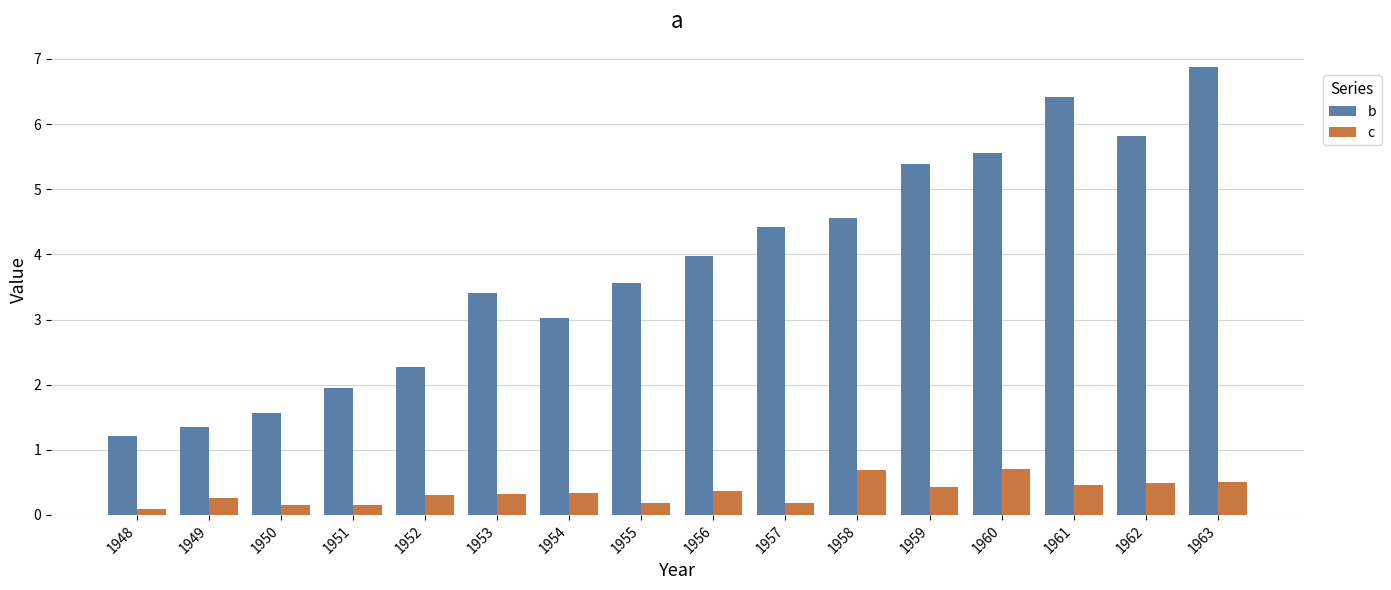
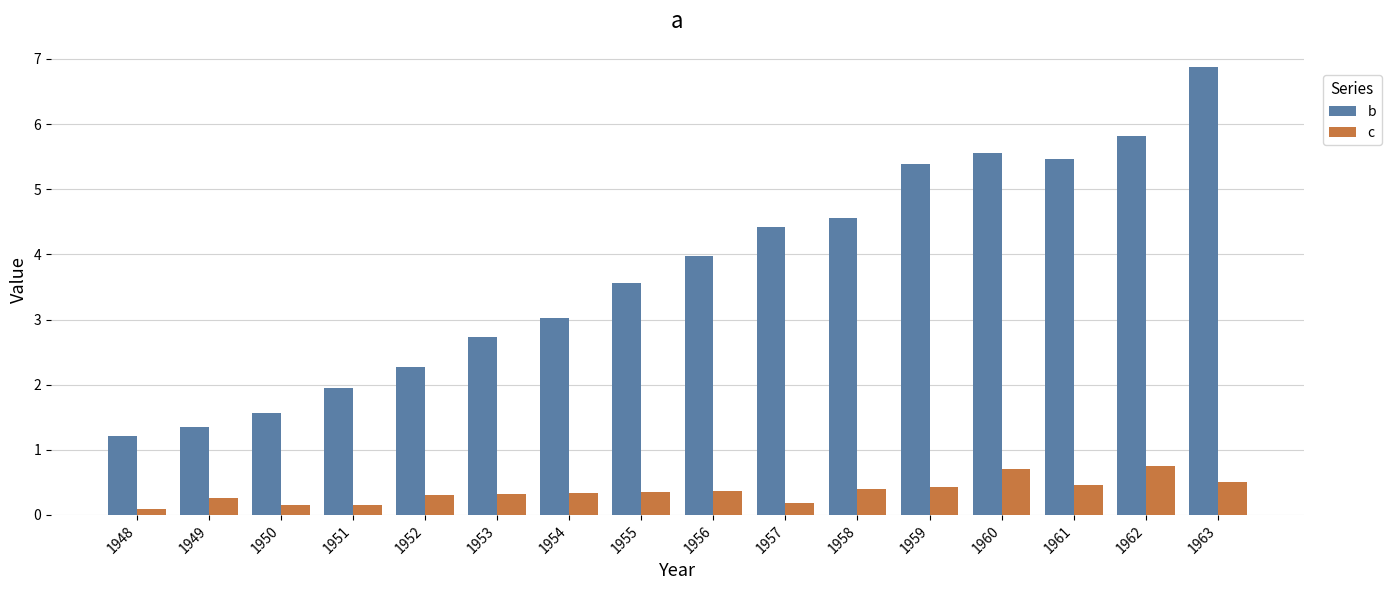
b, 1953: 3.4 -> 2.7
c, 1955: 0.2 -> 0.4
c, 1958: 0.7 -> 0.4
b, 1961: 6.4 -> 5.5
c, 1962: 0.5 -> 0.8
